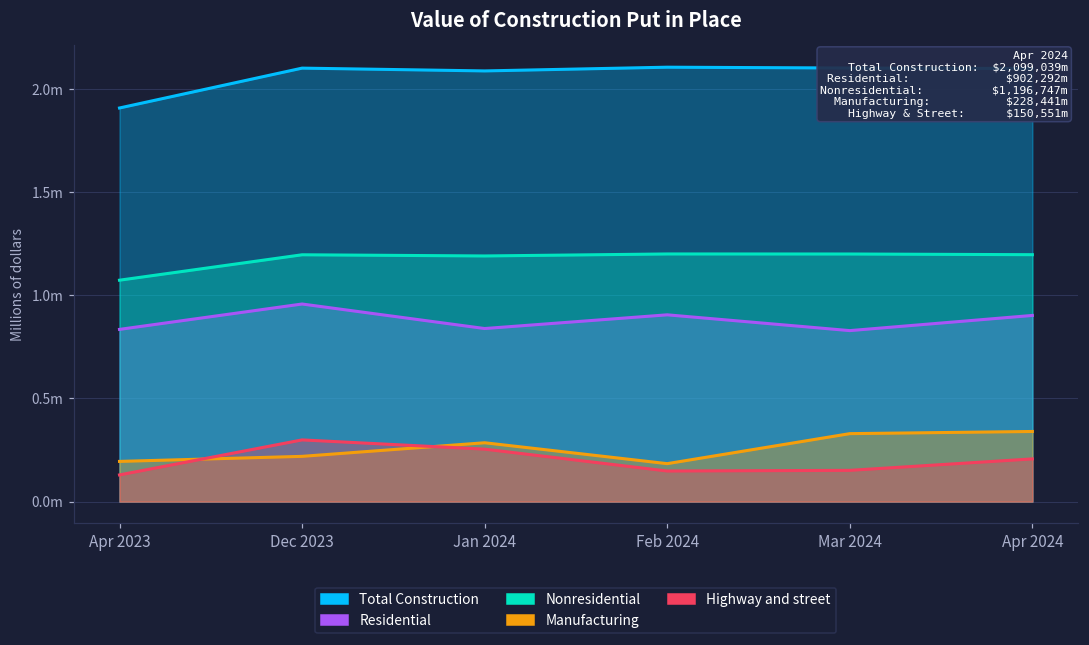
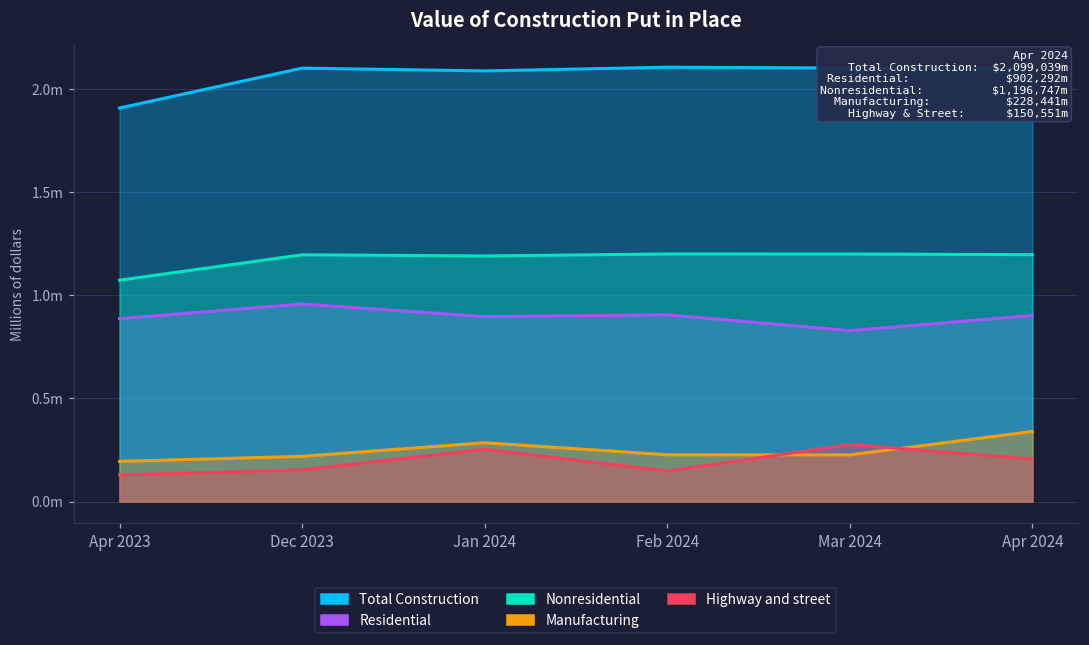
Residential, Apr 2023: 0.83m -> 0.89m
Highway and street, Dec 2023: 0.30m -> 0.15m
Residential, Jan 2024: 0.84m -> 0.90m
Manufacturing, Feb 2024: 0.18m -> 0.23m
Manufacturing, Mar 2024: 0.33m -> 0.23m
Highway and street, Mar 2024: 0.15m -> 0.28m
